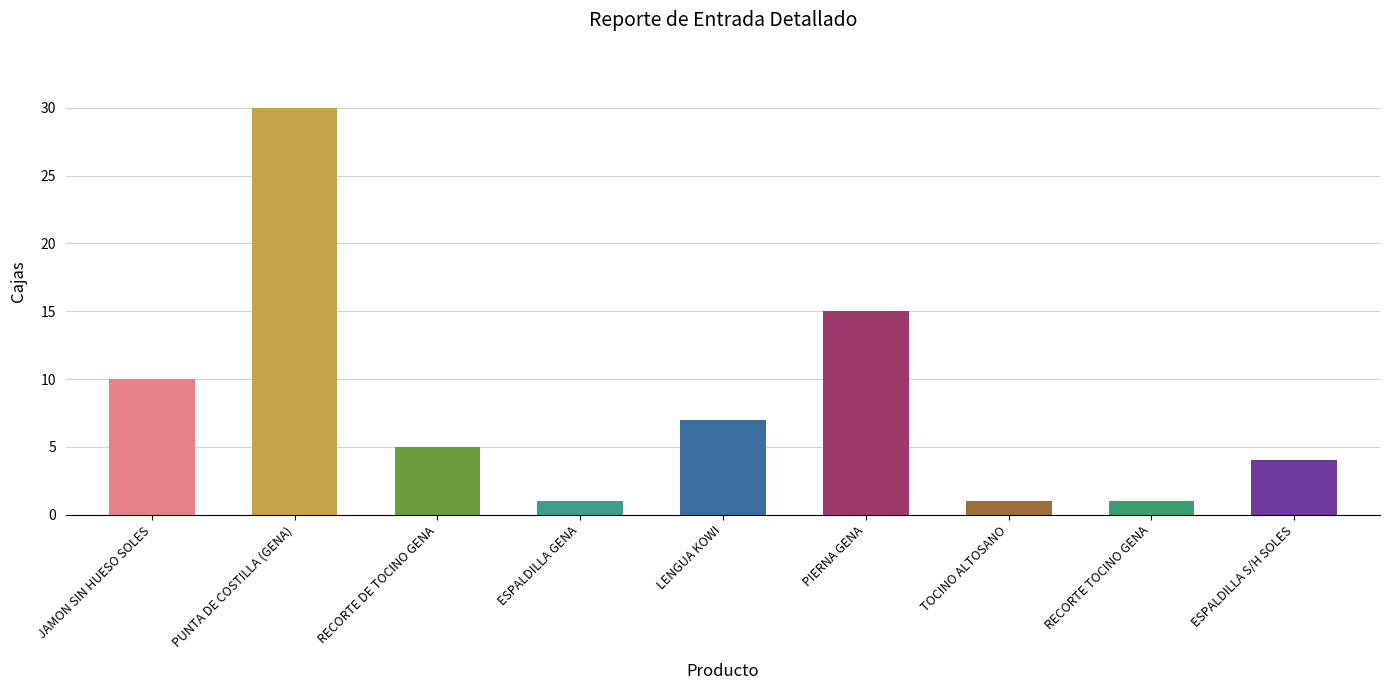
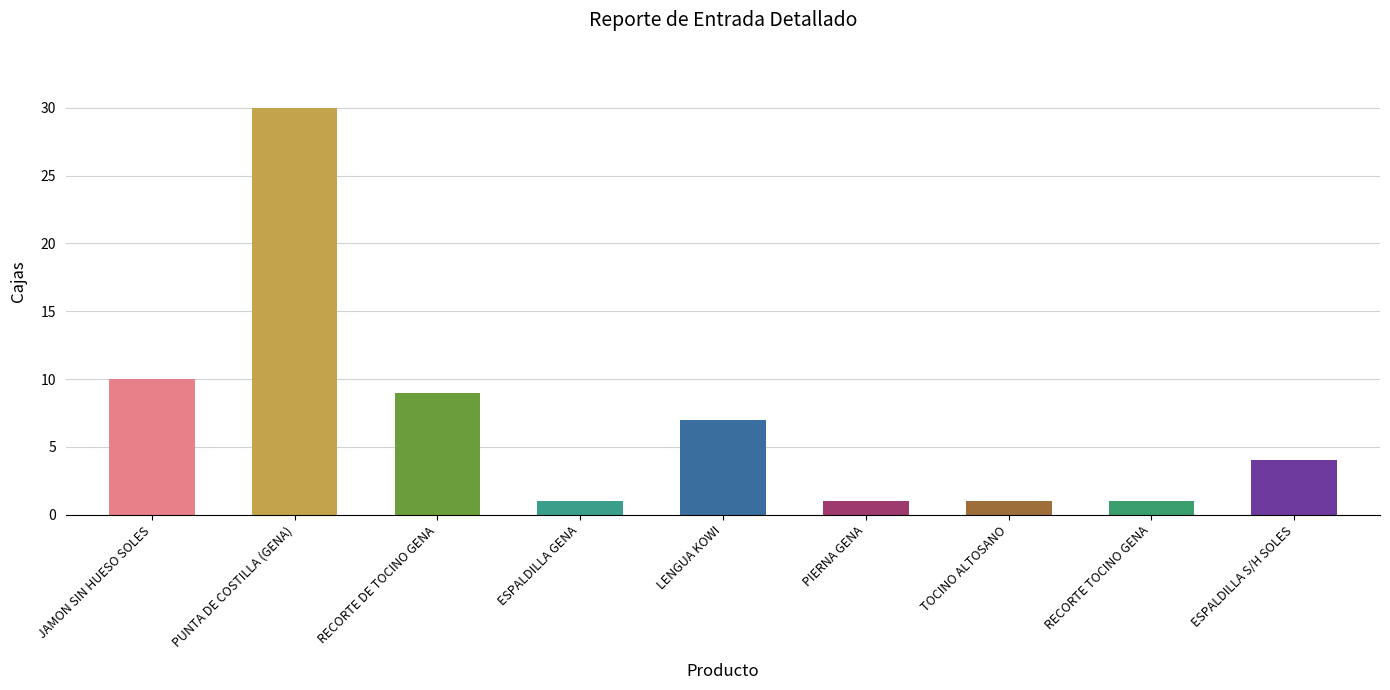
RECORTE DE TOCINO GENA: 5 -> 9
PIERNA GENA: 15 -> 1
